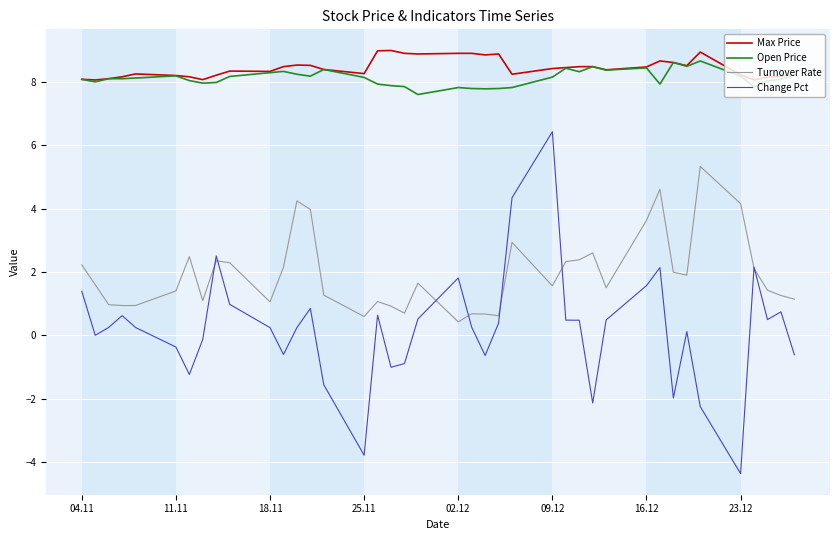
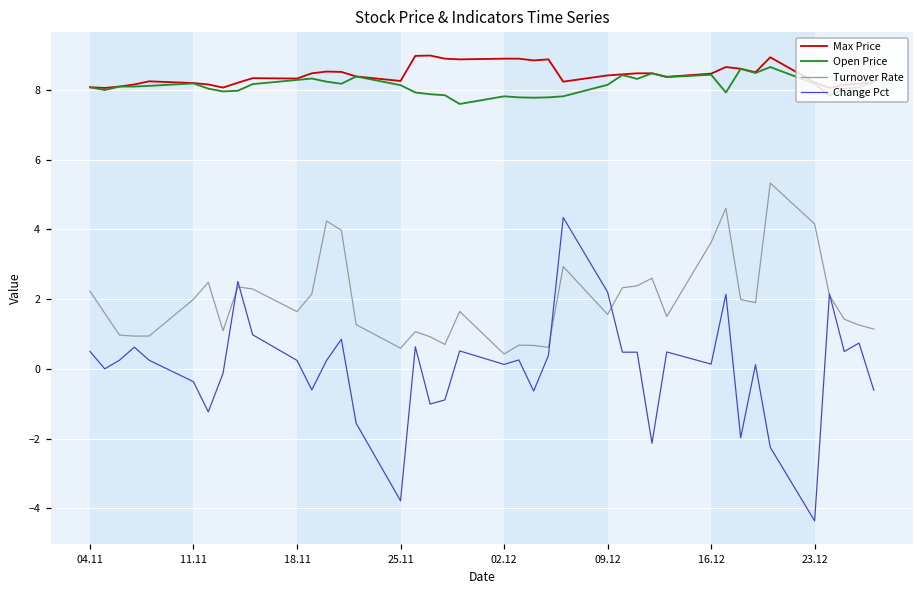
Change Pct, 04.11: 1.4 -> 0.5
Turnover Rate, 11.11: 1.4 -> 2.0
Turnover Rate, 18.11: 1.1 -> 1.6
Change Pct, 02.12: 1.8 -> 0.1
Change Pct, 09.12: 6.4 -> 2.2
Change Pct, 16.12: 1.6 -> 0.1
